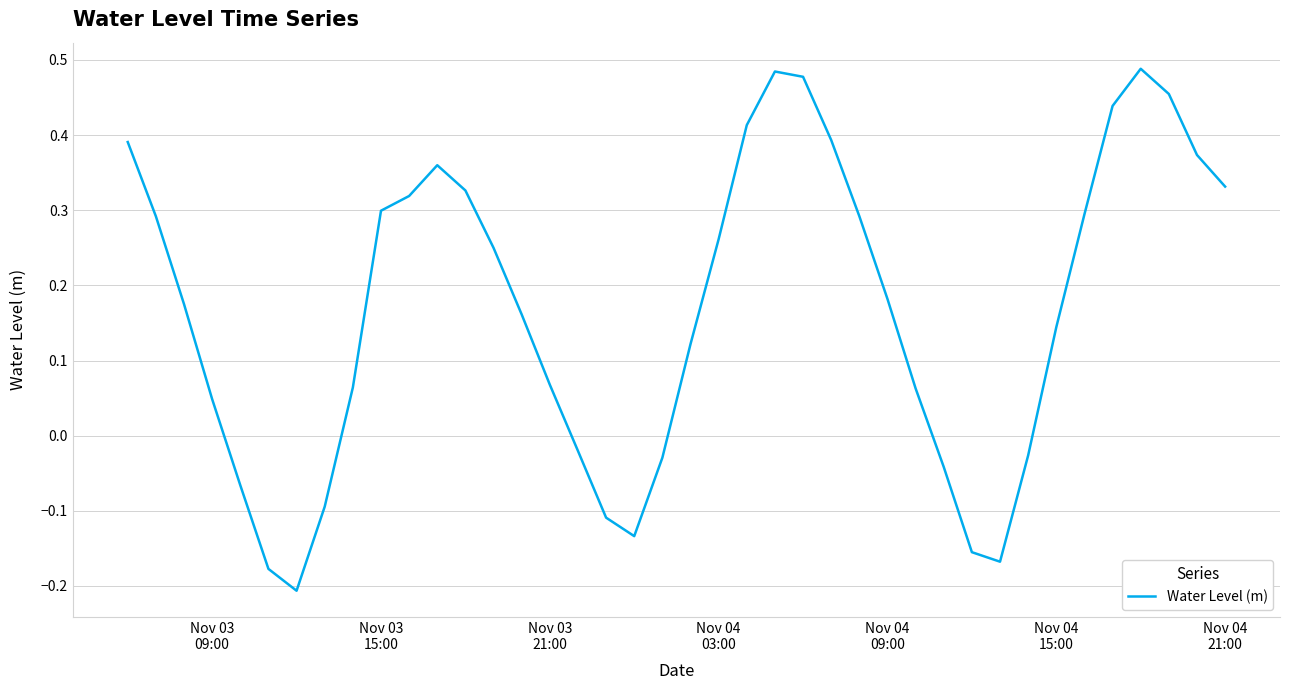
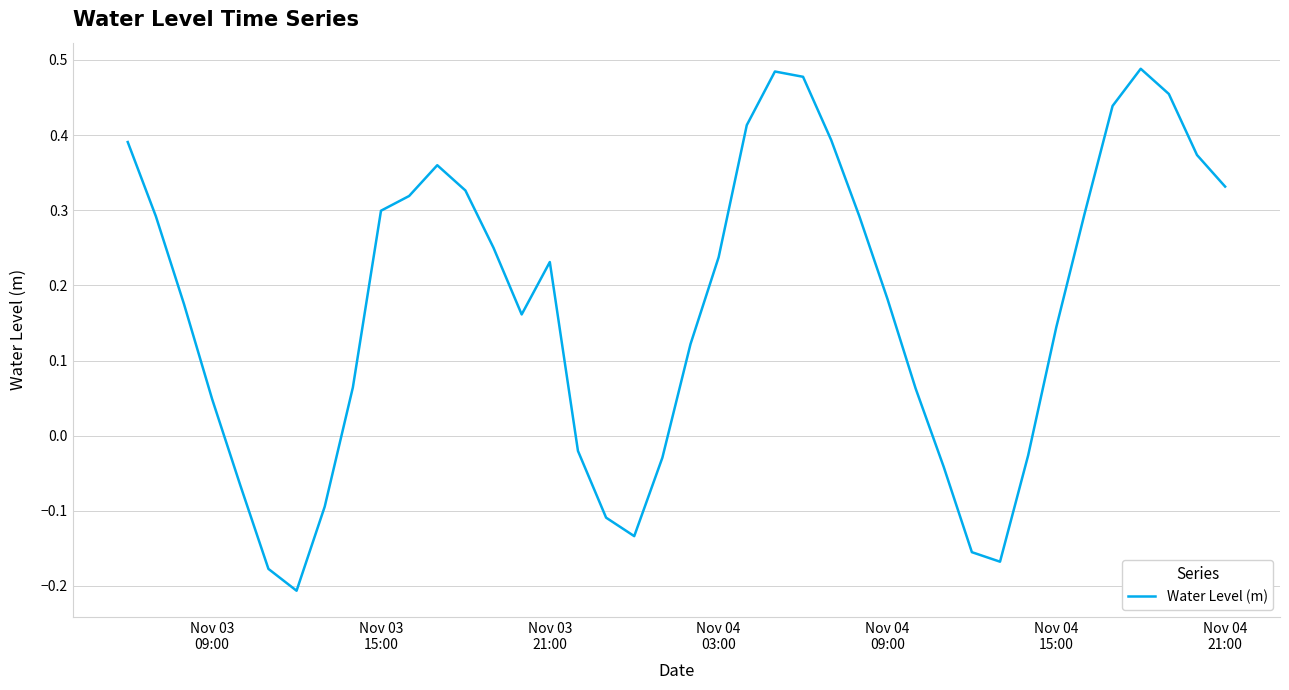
Nov 03 21:00: 0.07 -> 0.23
Nov 04 03:00: 0.26 -> 0.24
